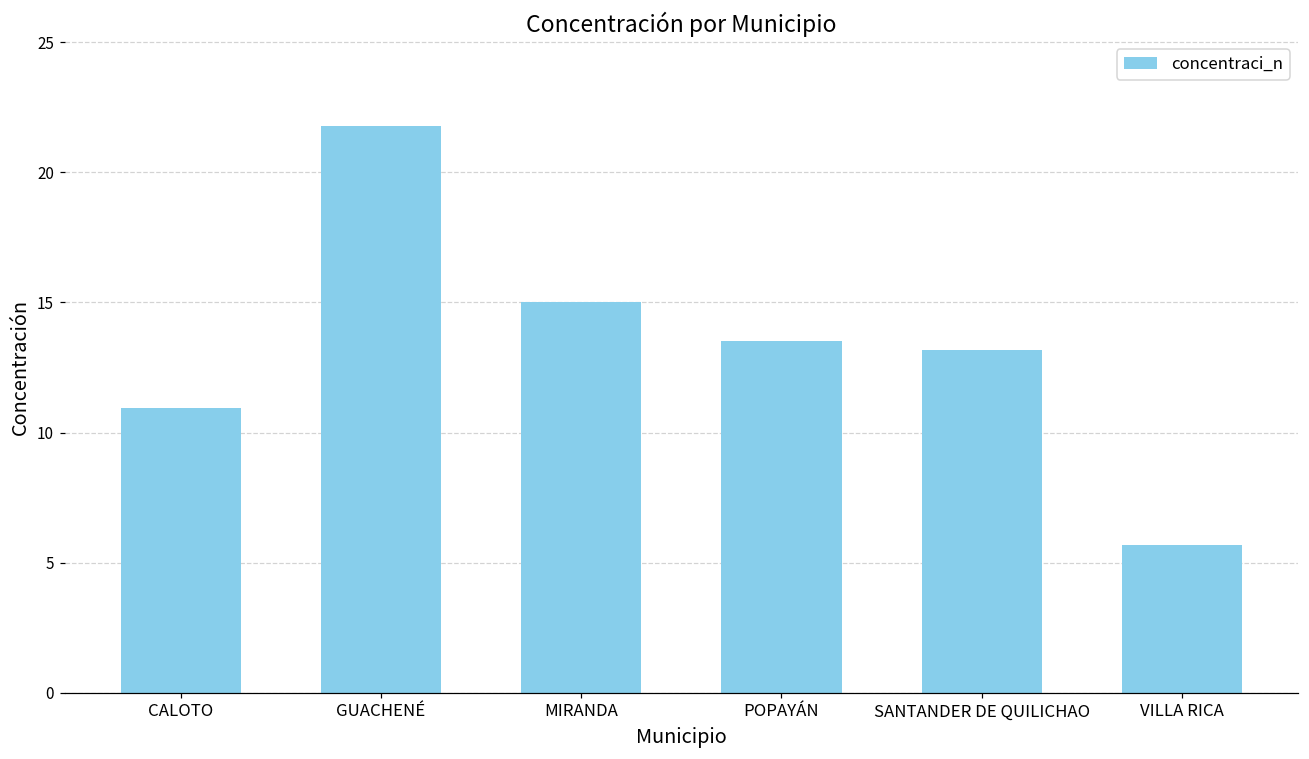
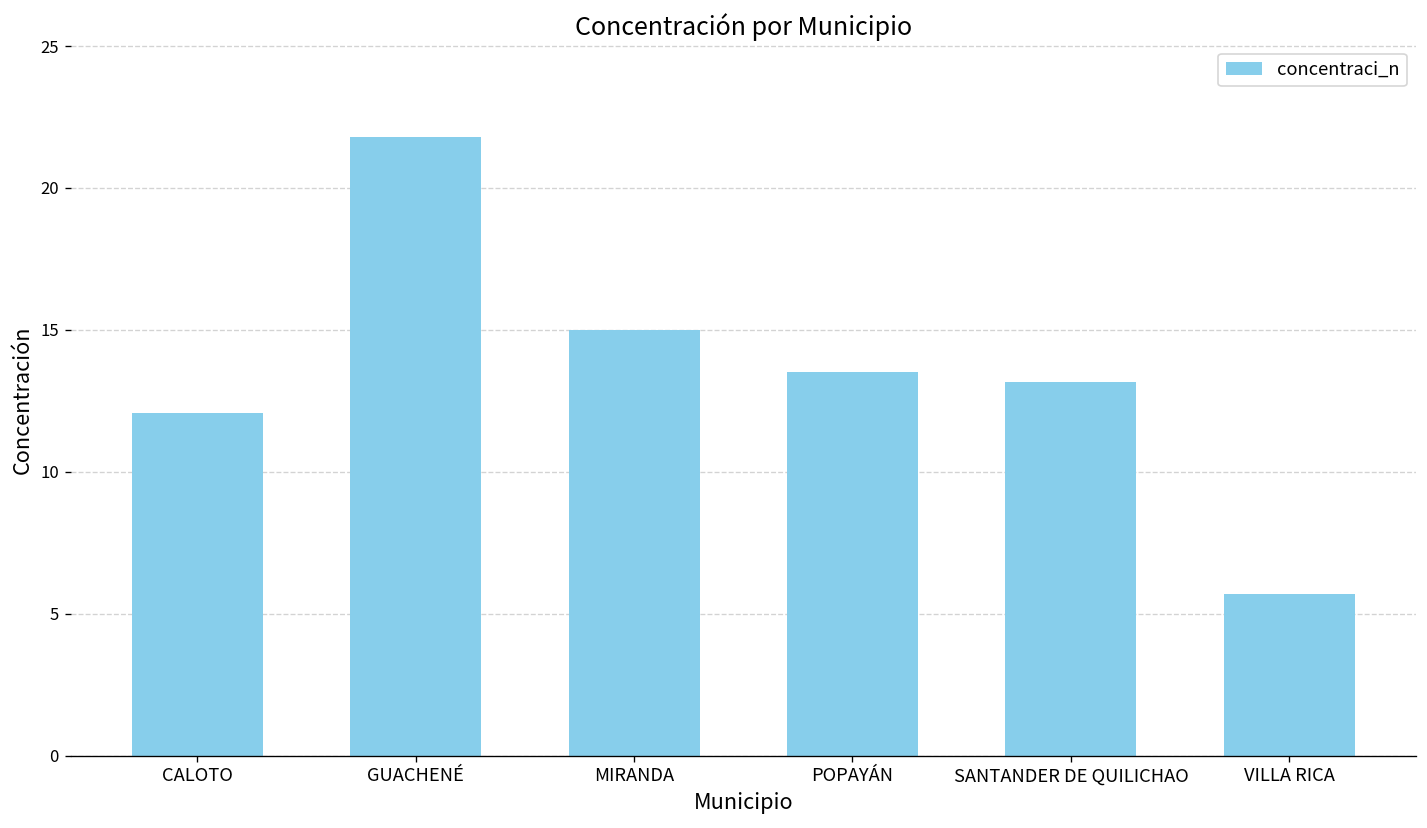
CALOTO: 10.9 -> 12.1
